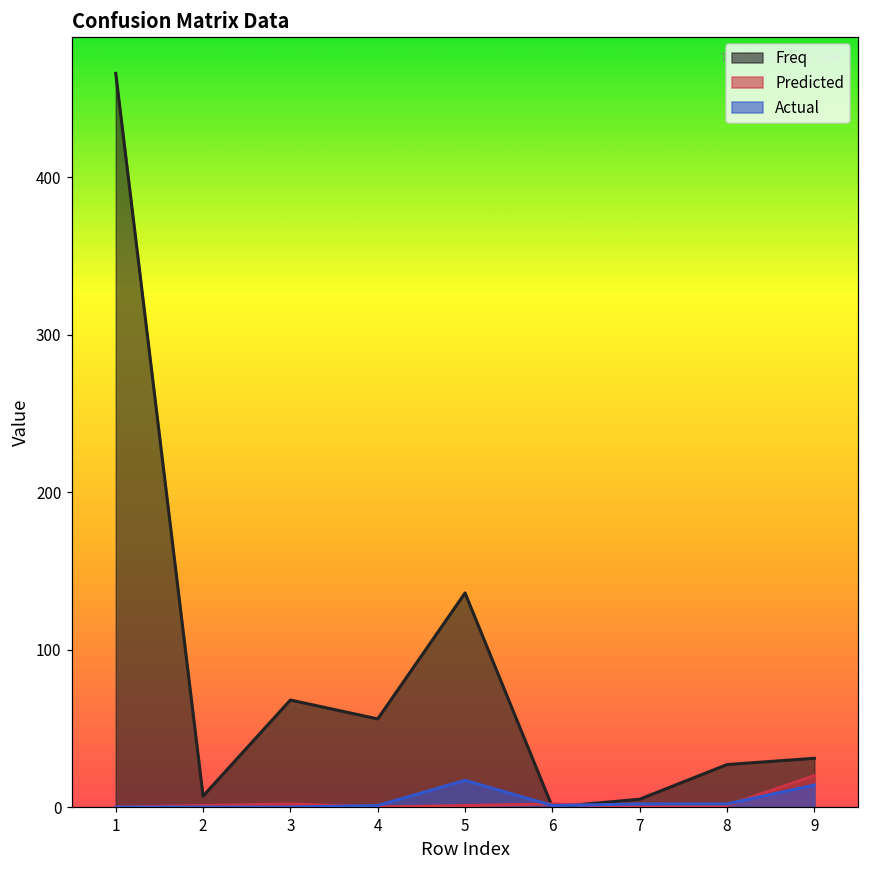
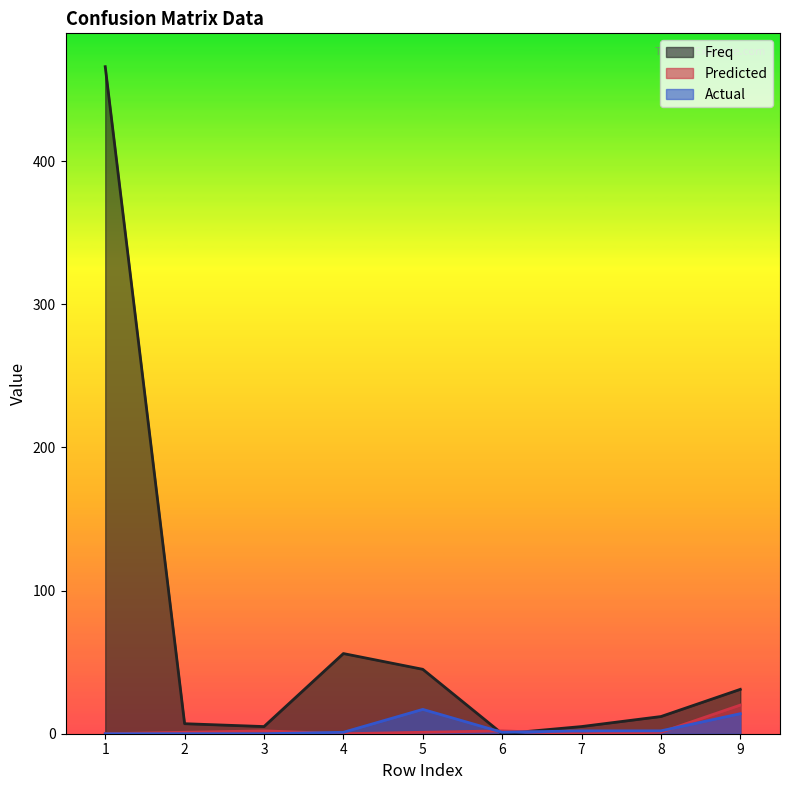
Freq, 3: 68 -> 5
Freq, 5: 136 -> 45
Freq, 8: 27 -> 12
